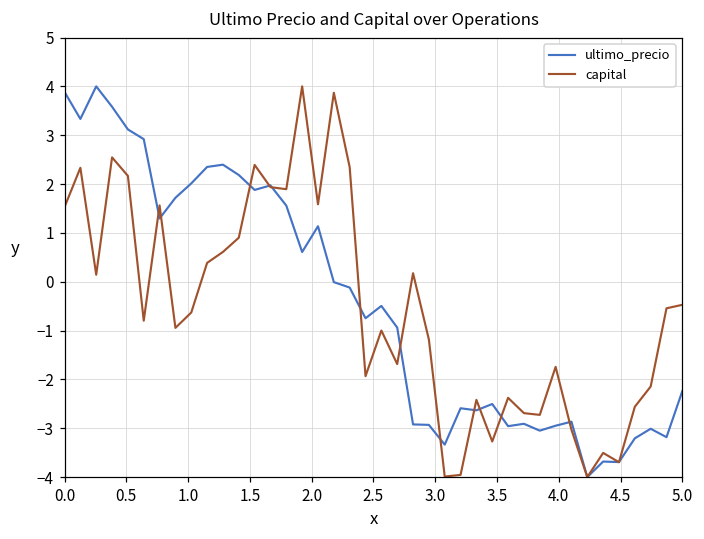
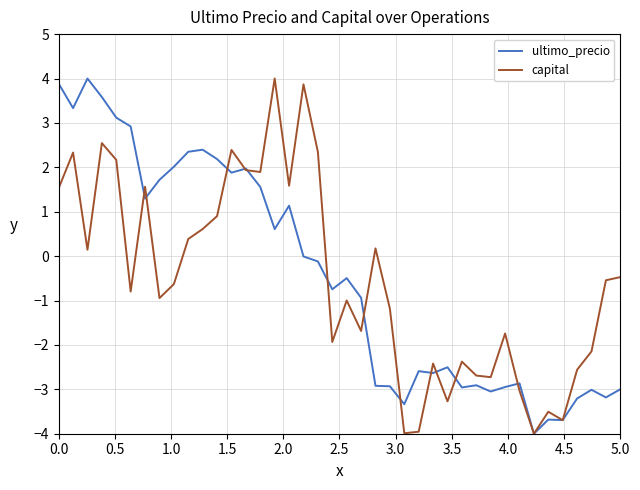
ultimo_precio, 5.0: -2.2 -> -3.0
